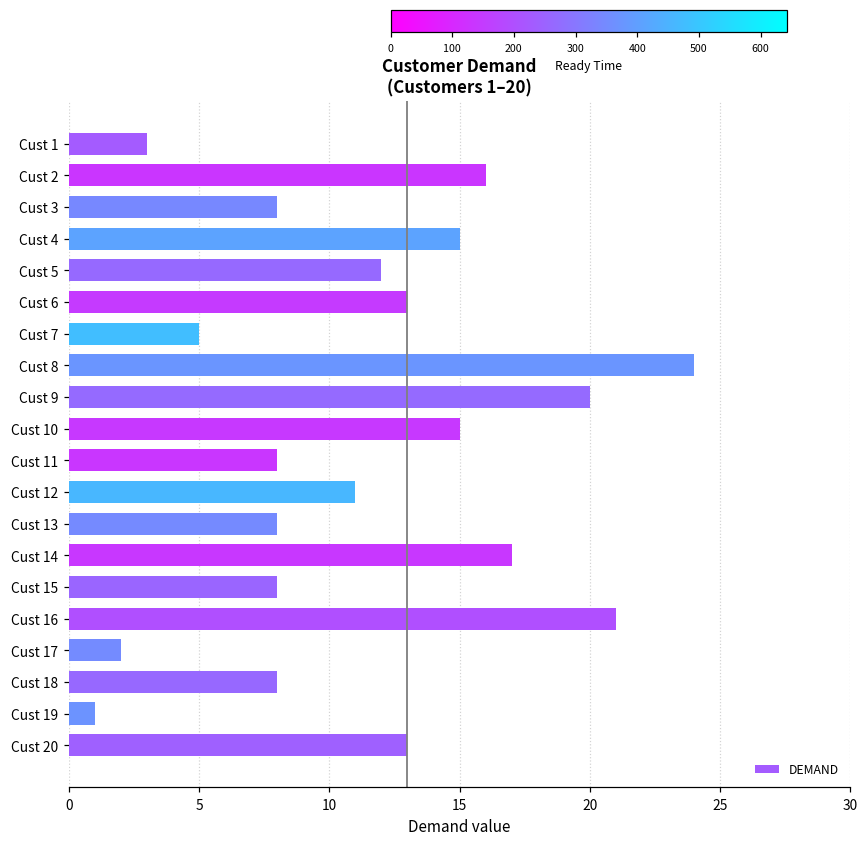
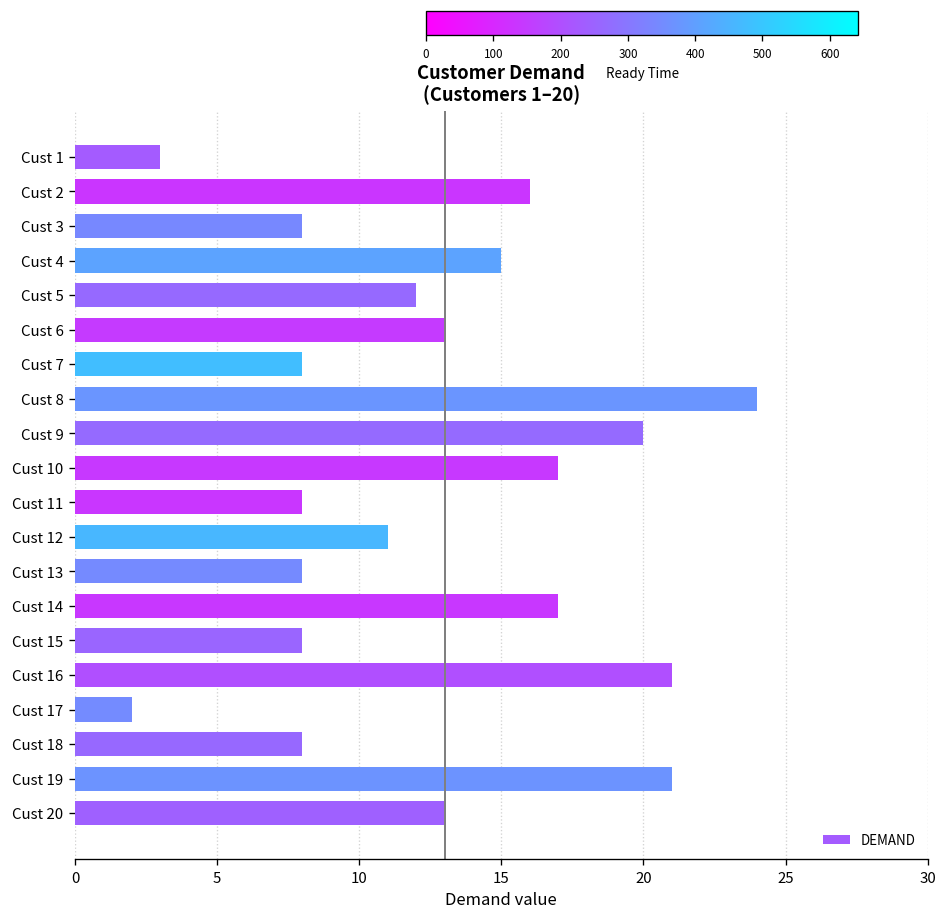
Cust 7: 5 -> 8
Cust 10: 15 -> 17
Cust 19: 1 -> 21
